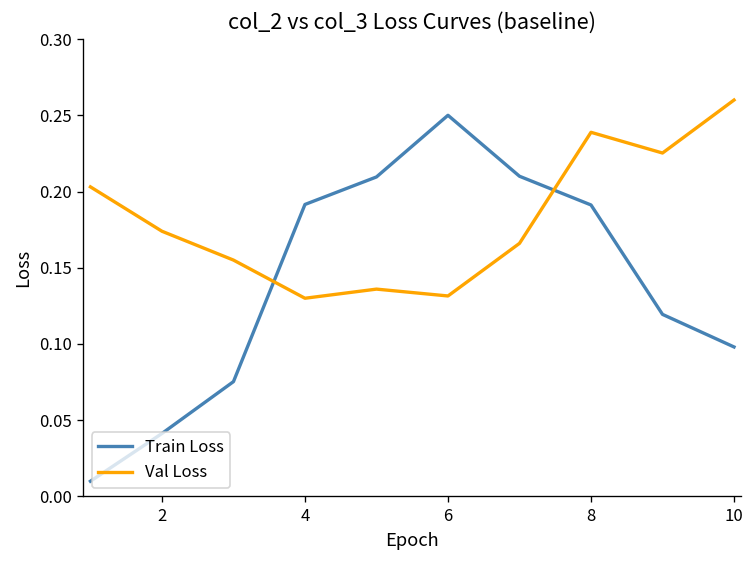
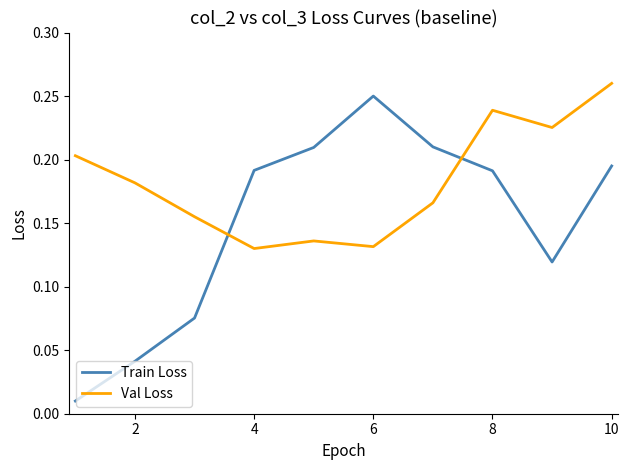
Val Loss, 2: 0.174 -> 0.182
Train Loss, 10: 0.098 -> 0.195
